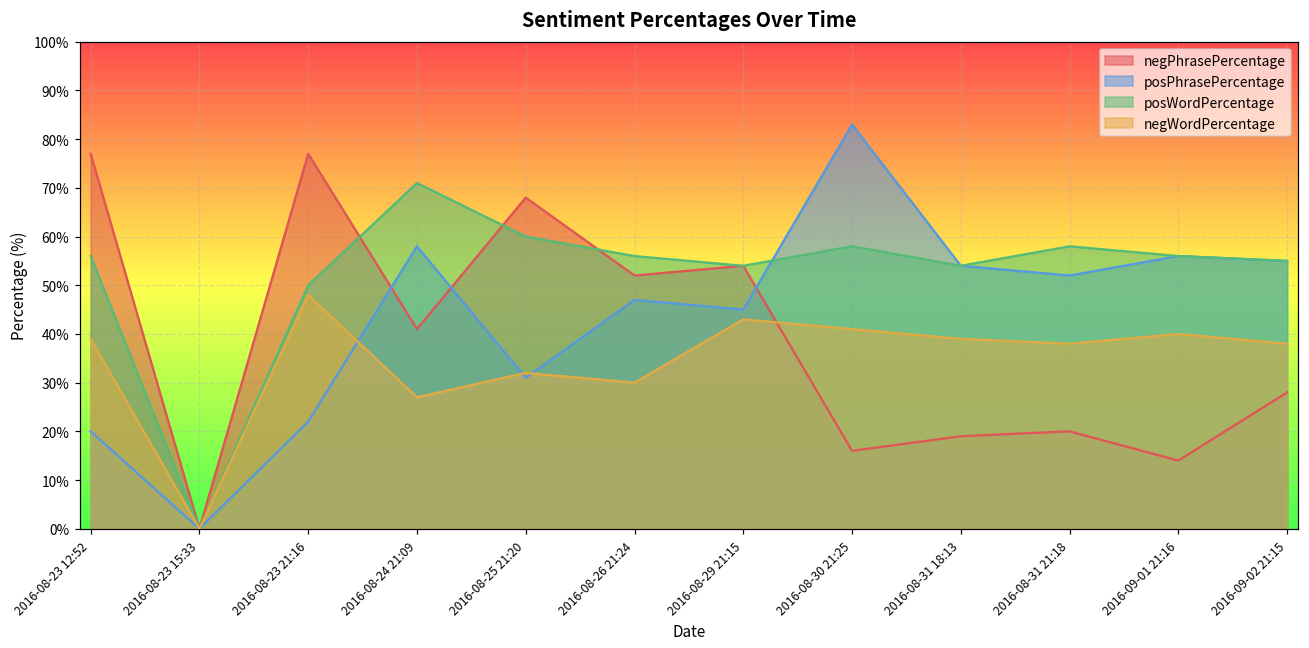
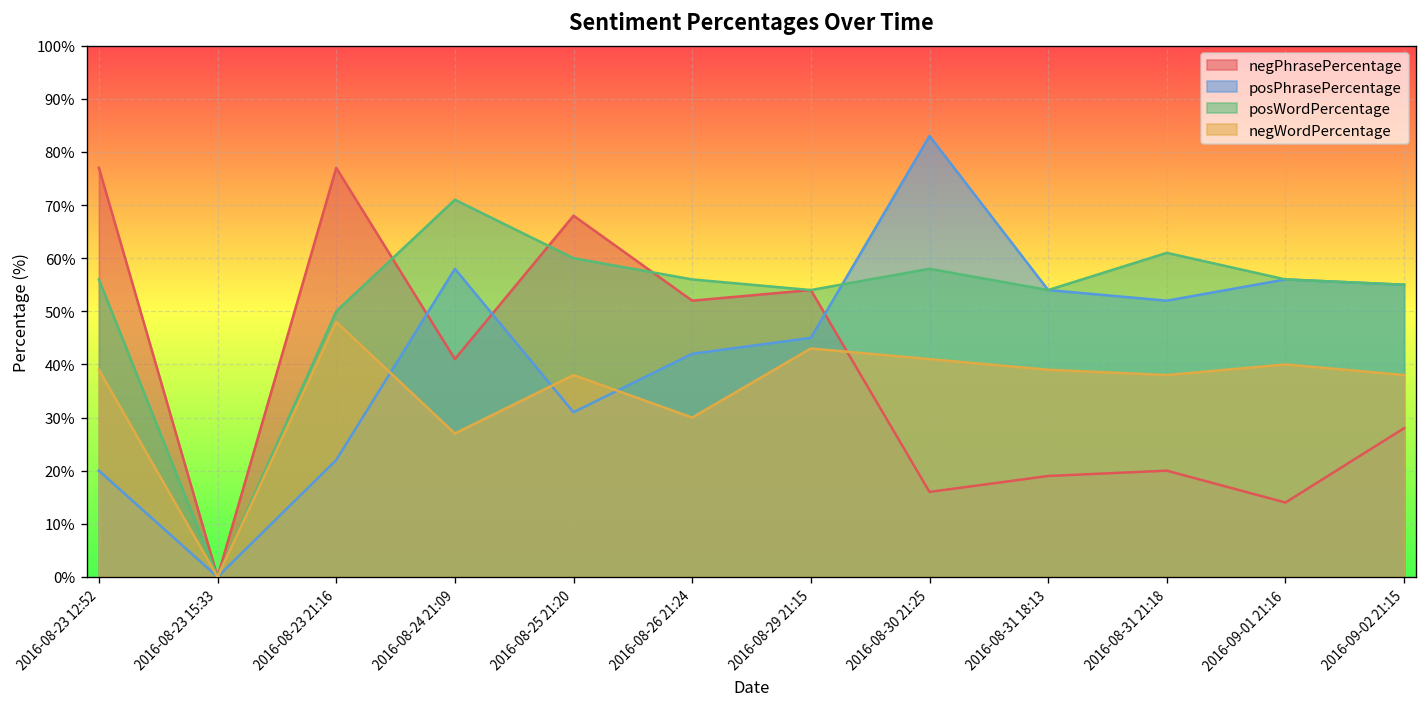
negWordPercentage, 2016-08-25 21:20: 32% -> 38%
posPhrasePercentage, 2016-08-26 21:24: 47% -> 42%
posWordPercentage, 2016-08-31 21:18: 58% -> 61%
